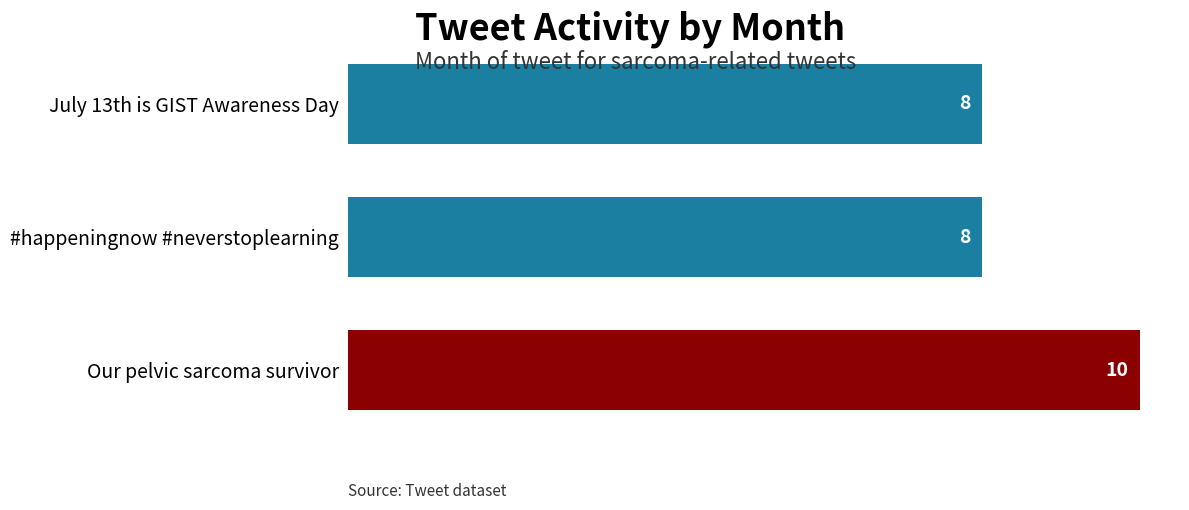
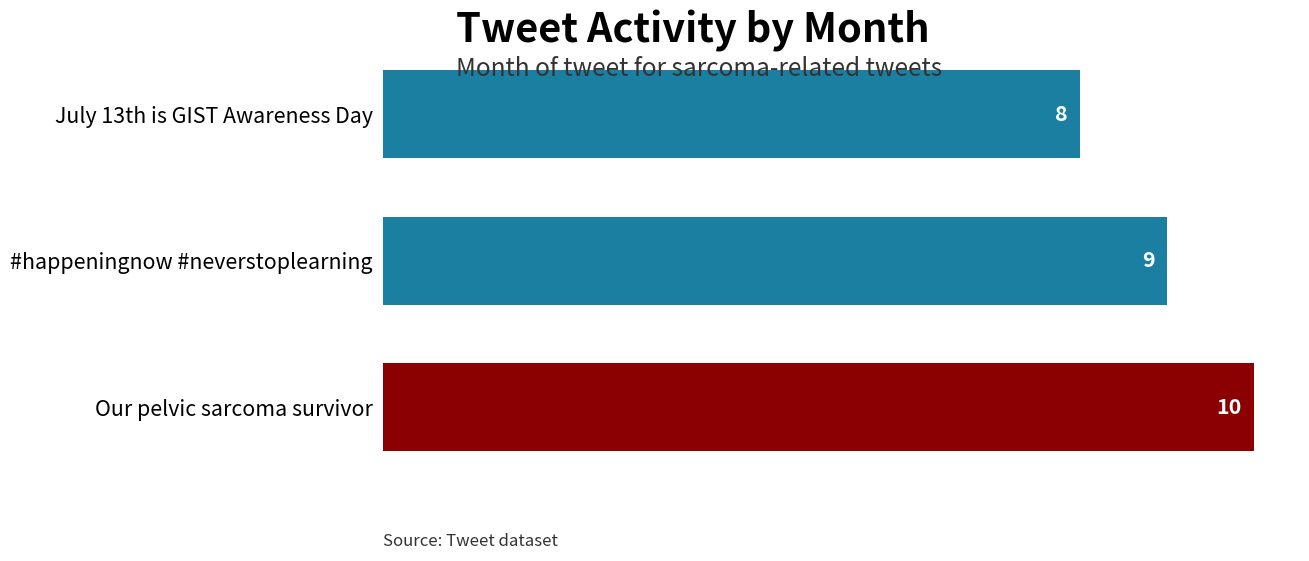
#happeningnow #neverstoplearning: 8 -> 9
